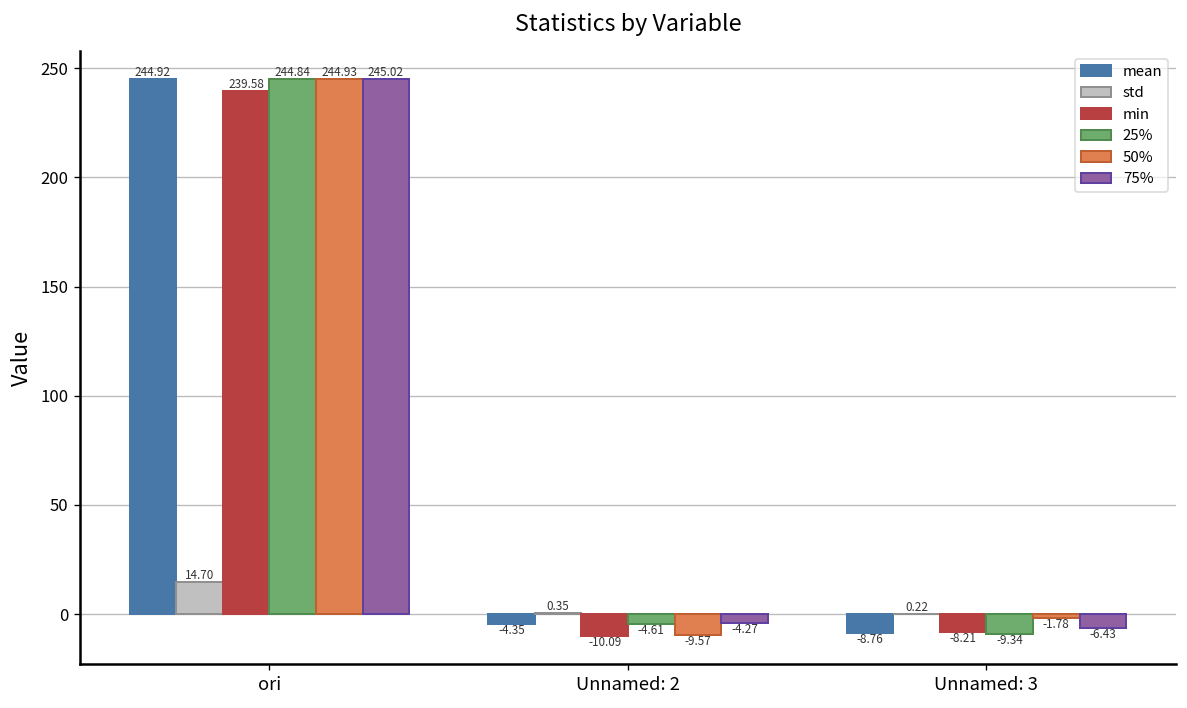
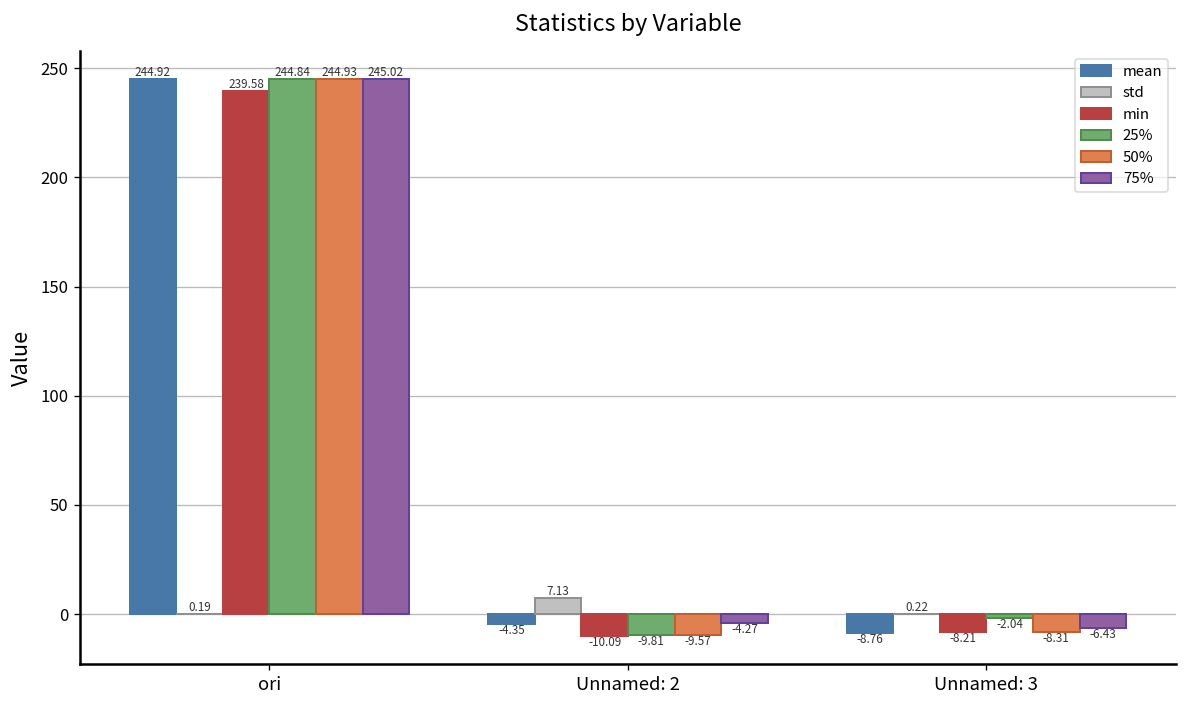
std, ori: 14.70 -> 0.19
std, Unnamed: 2: 0.35 -> 7.13
25%, Unnamed: 2: -4.61 -> -9.81
25%, Unnamed: 3: -9.34 -> -2.04
50%, Unnamed: 3: -1.78 -> -8.31
